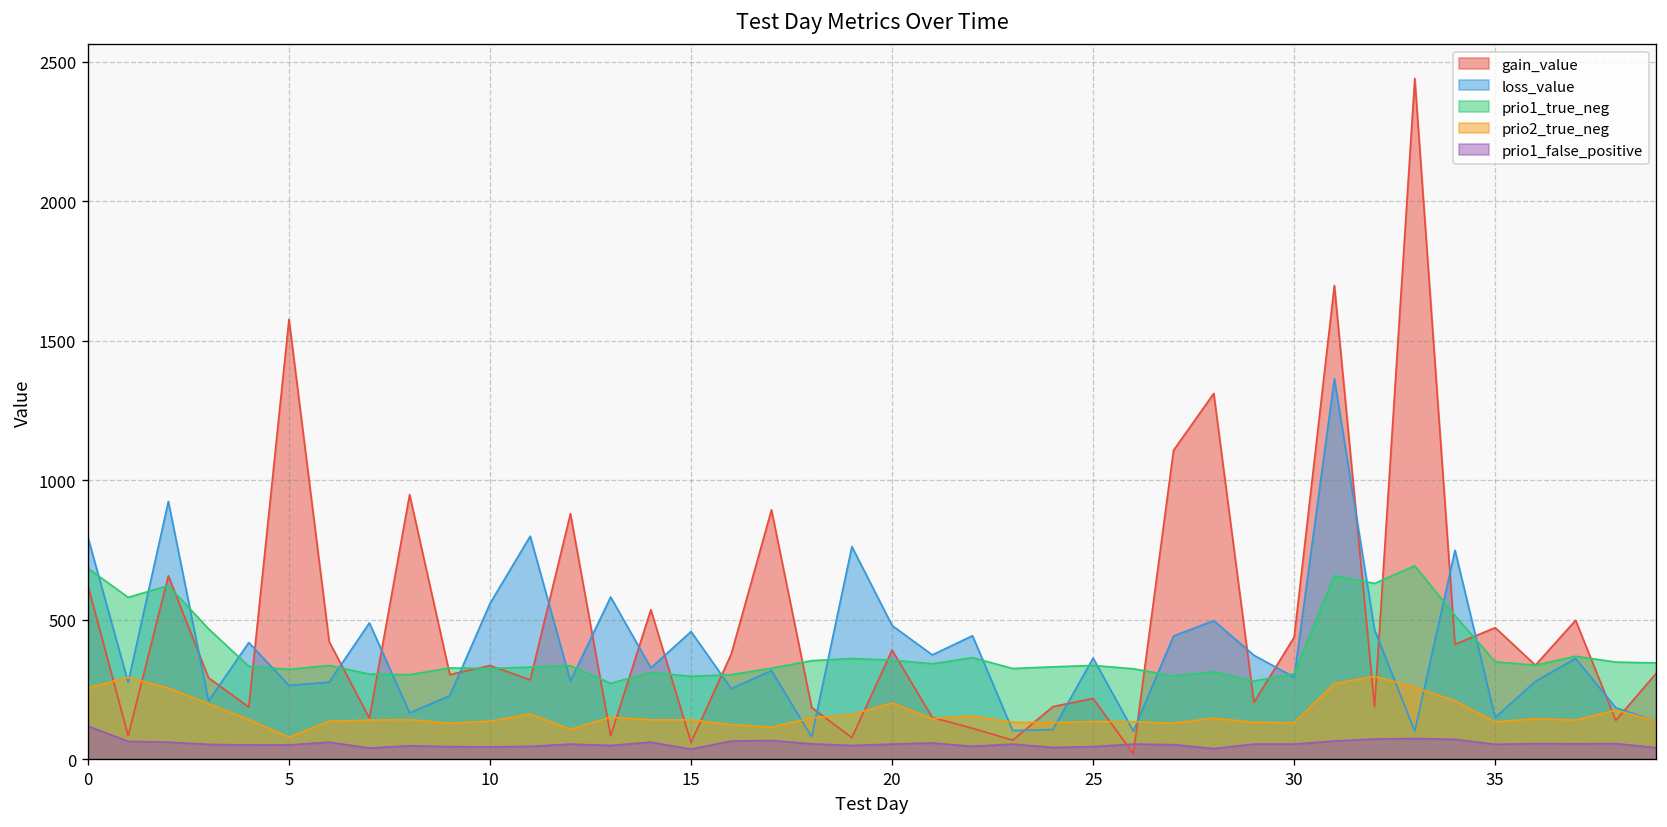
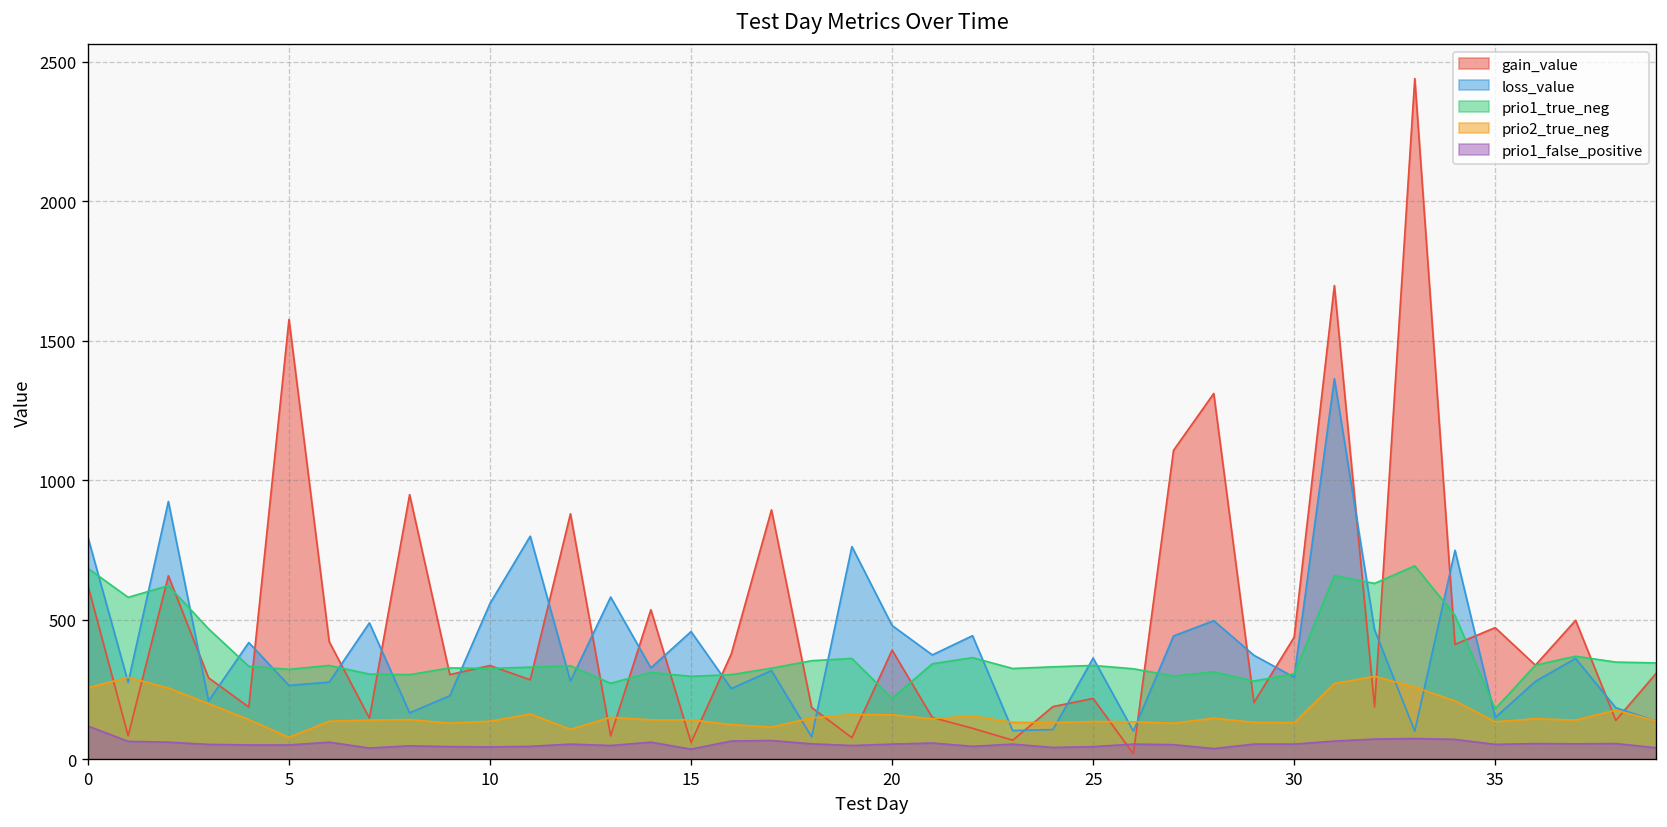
prio1_true_neg, 20: 360 -> 220
prio2_true_neg, 20: 200 -> 160
prio1_true_neg, 35: 350 -> 180
